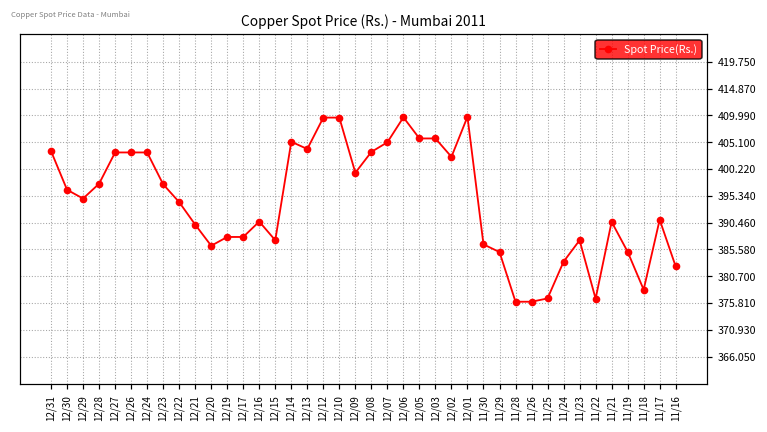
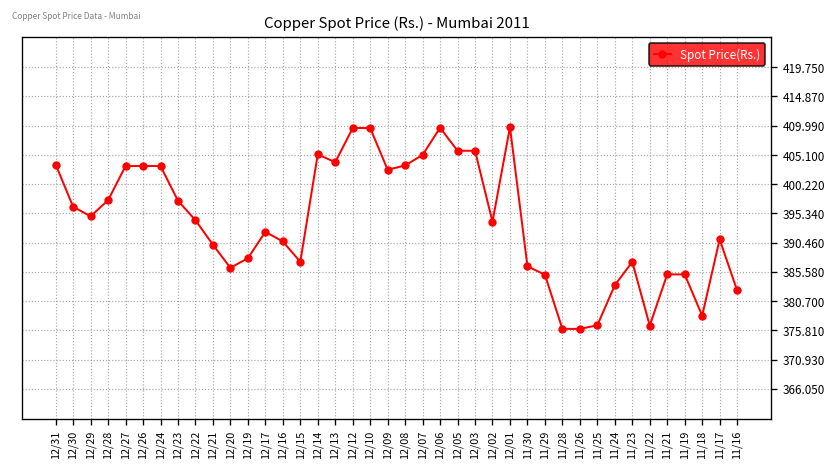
12/17: 388 -> 392
12/09: 400 -> 403
12/02: 402 -> 394
11/21: 391 -> 385
